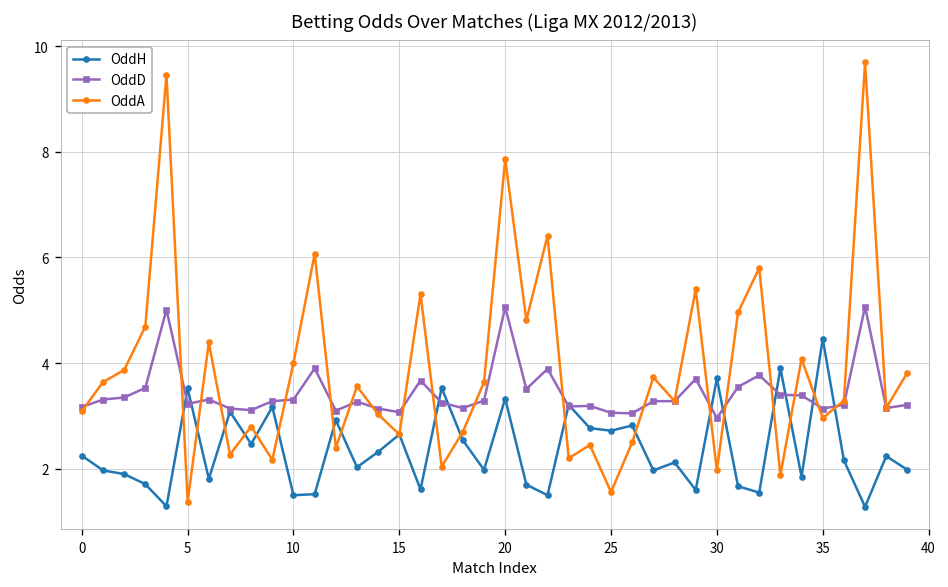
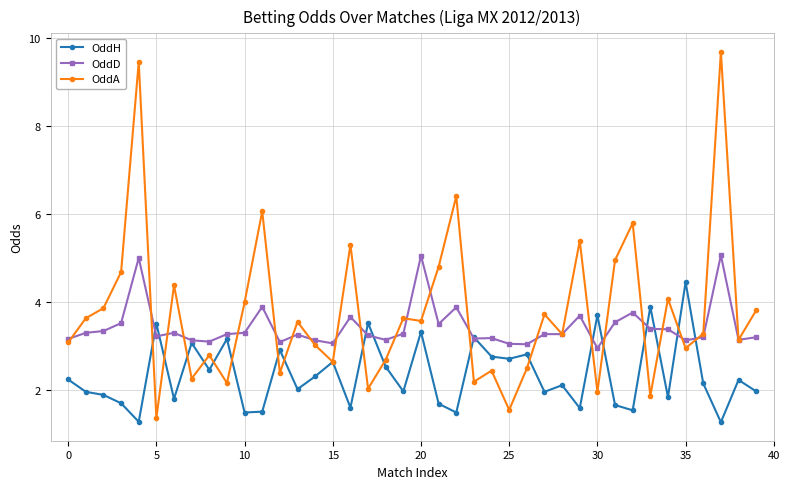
OddA, 20: 7.9 -> 3.6
